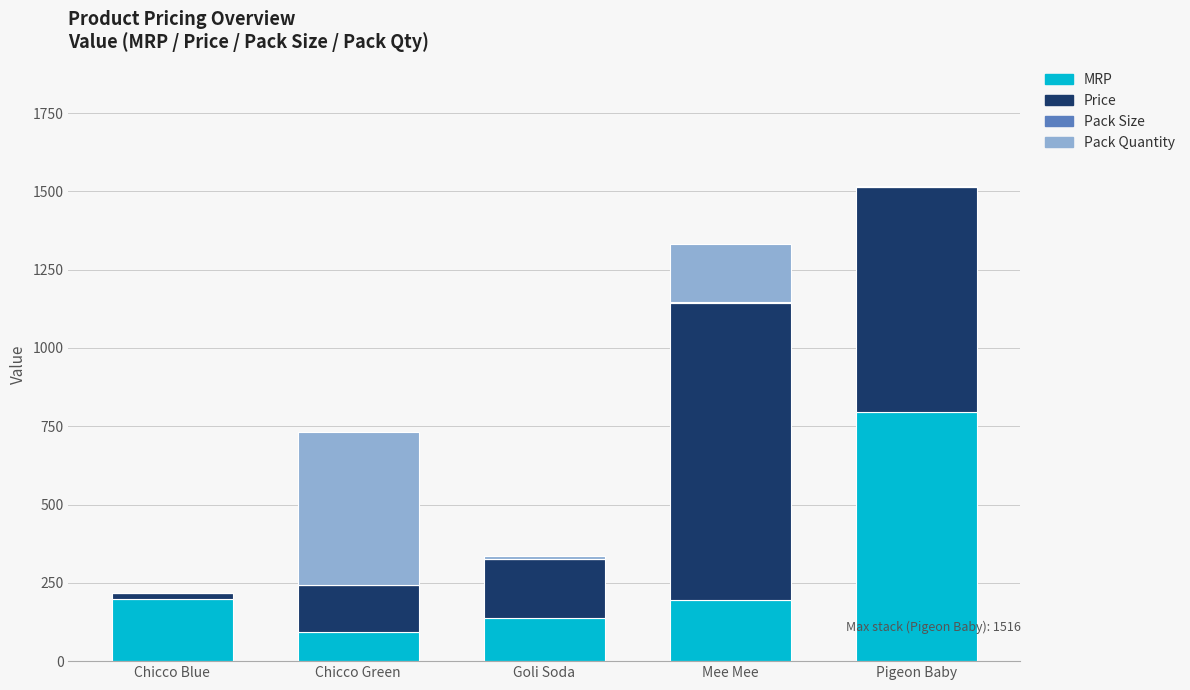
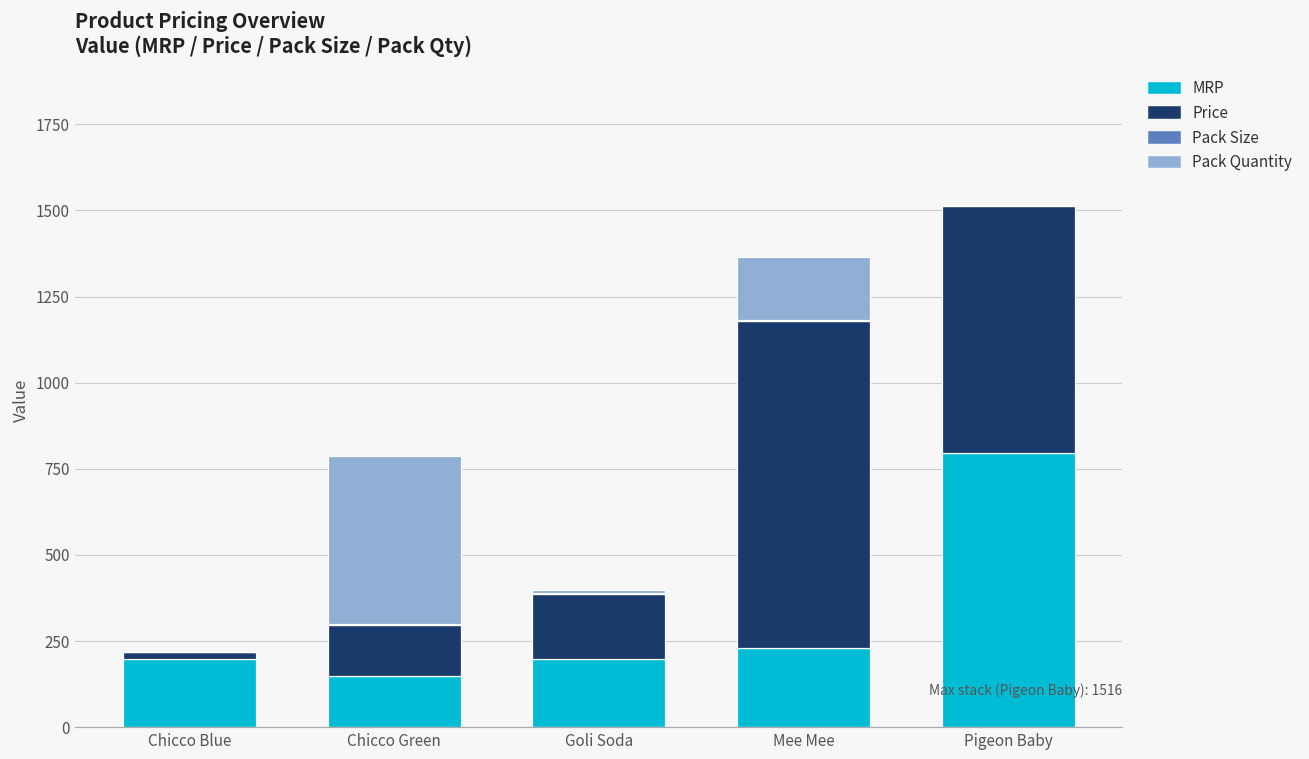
MRP, Chicco Green: 90 -> 150
MRP, Goli Soda: 140 -> 200
MRP, Mee Mee: 190 -> 230
